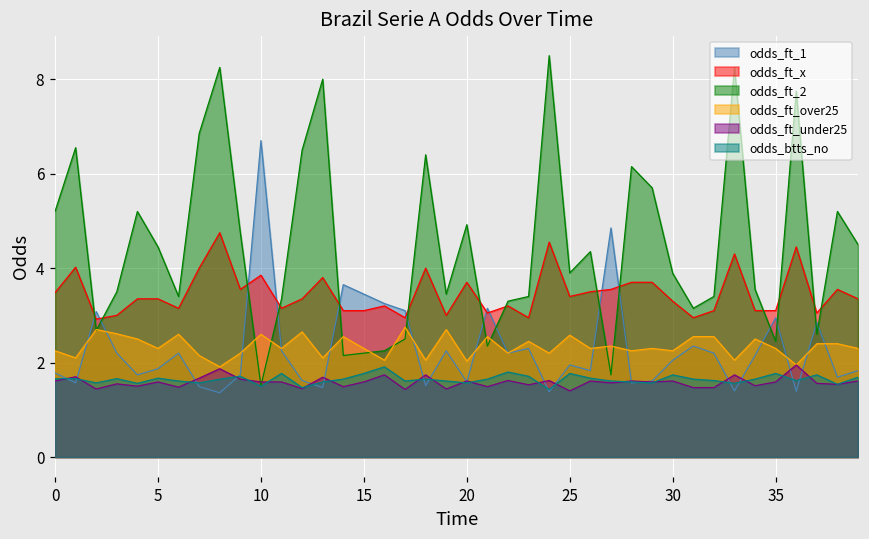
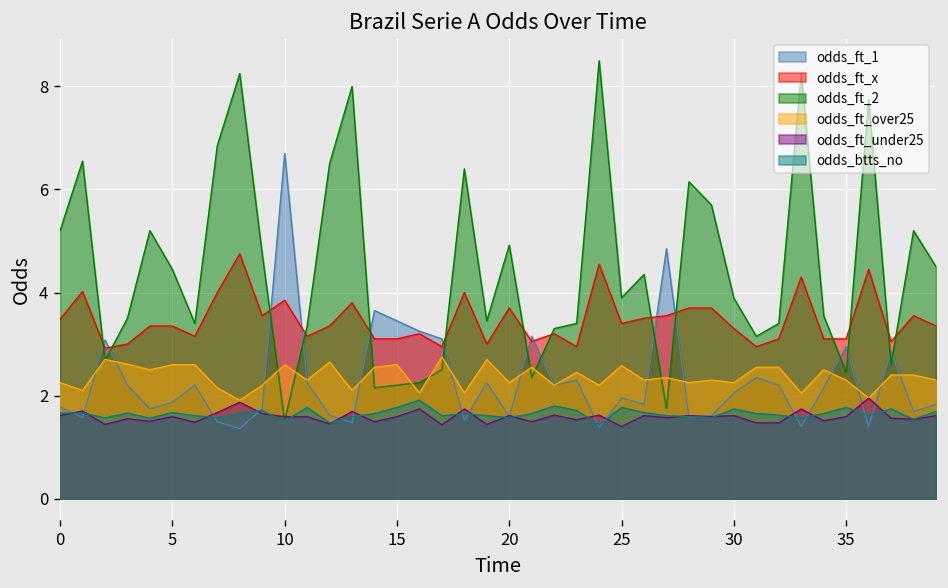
odds_ft_over25, 5: 2.3 -> 2.6
odds_ft_over25, 15: 2.3 -> 2.6
odds_ft_over25, 20: 2.0 -> 2.3
